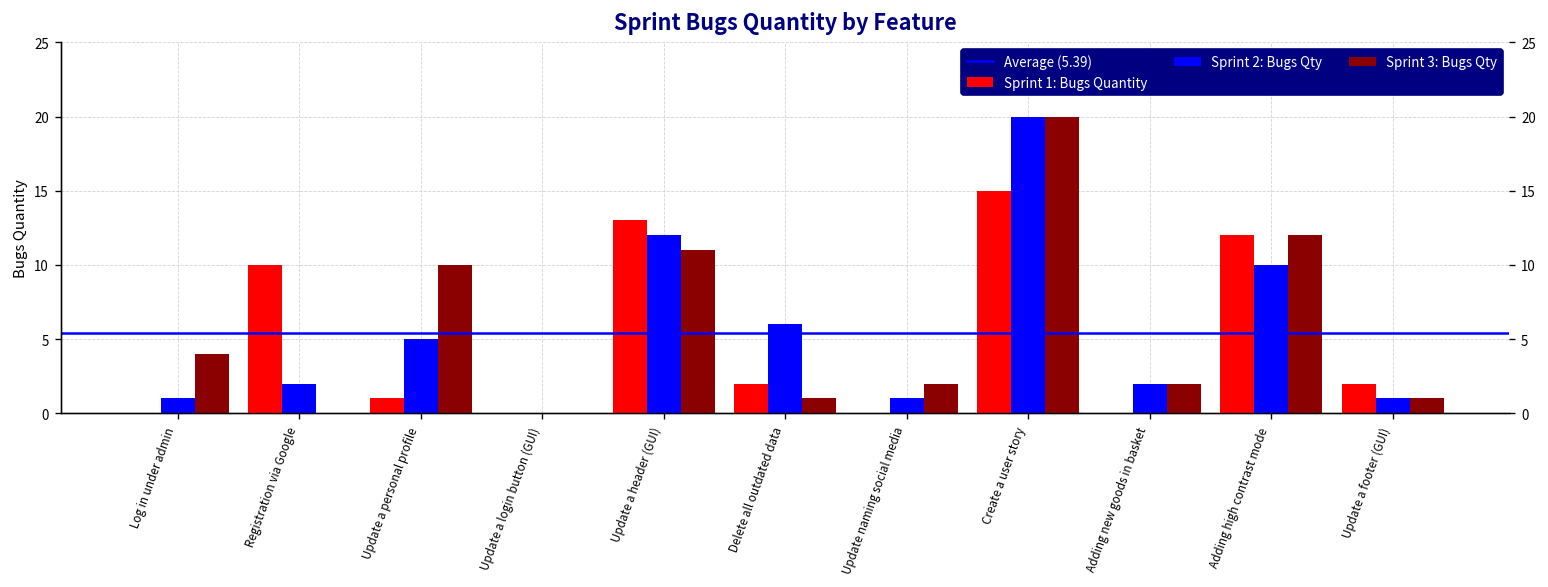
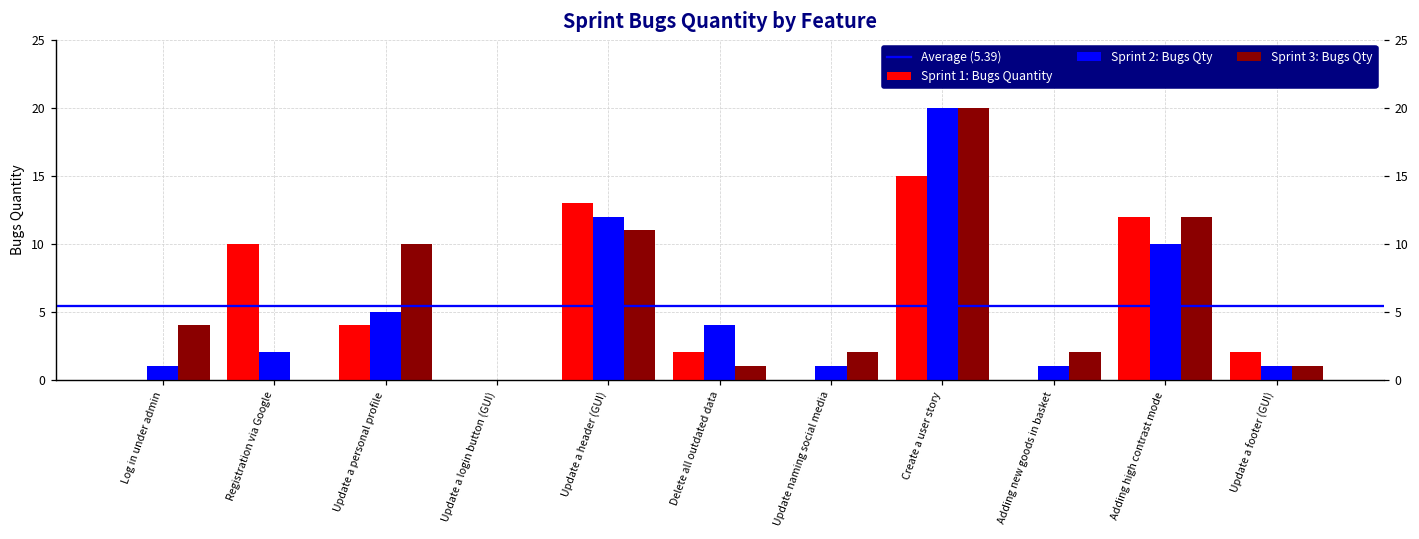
Sprint 1: Bugs Quantity, Update a personal profile: 1 -> 4
Sprint 2: Bugs Qty, Delete all outdated data: 6 -> 4
Sprint 2: Bugs Qty, Adding new goods in basket: 2 -> 1
